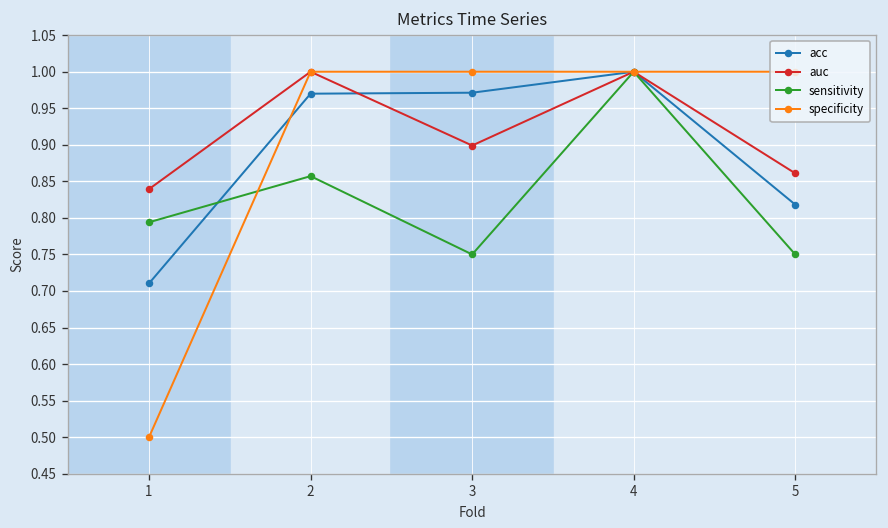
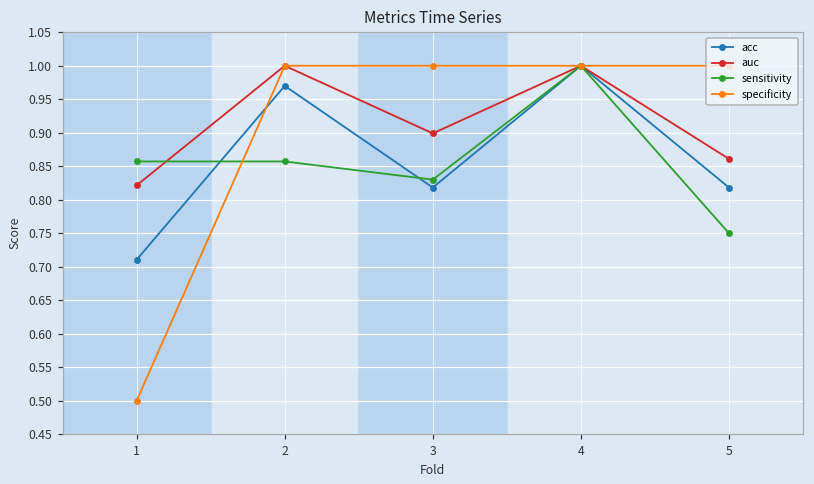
auc, 1: 0.84 -> 0.82
sensitivity, 1: 0.79 -> 0.86
acc, 3: 0.97 -> 0.82
sensitivity, 3: 0.75 -> 0.83
